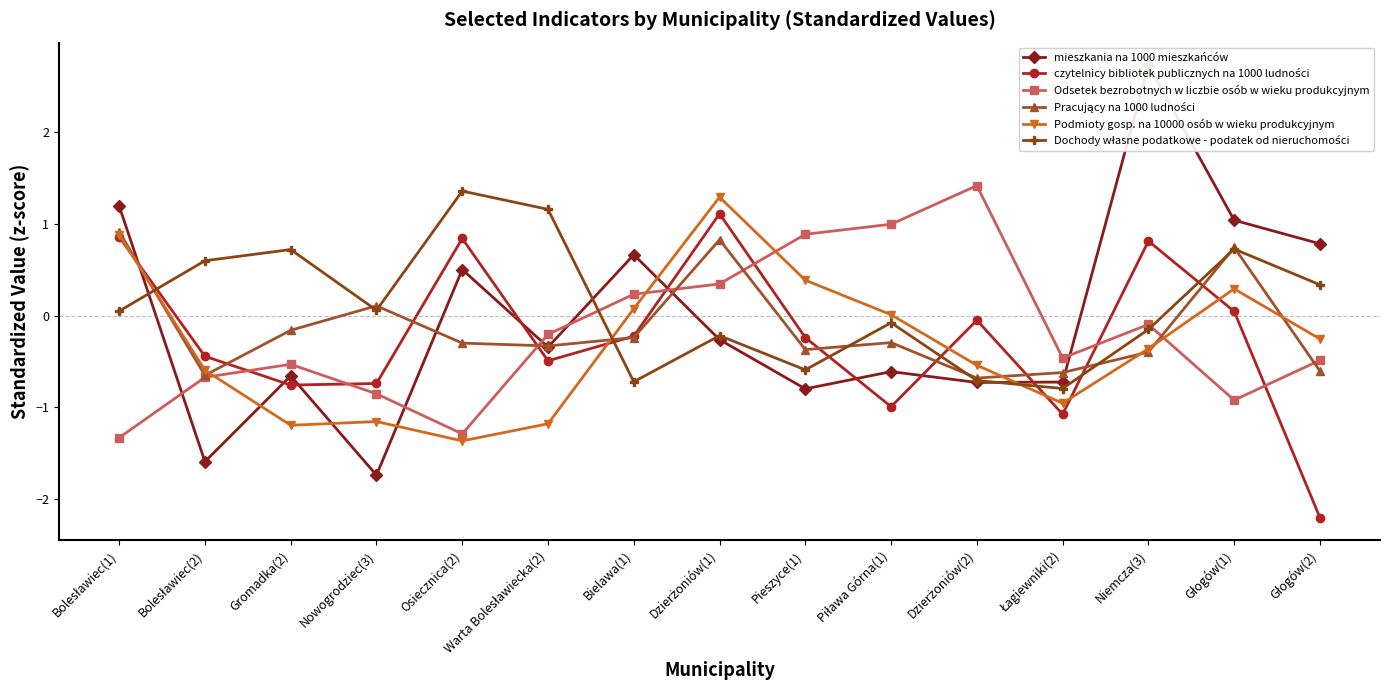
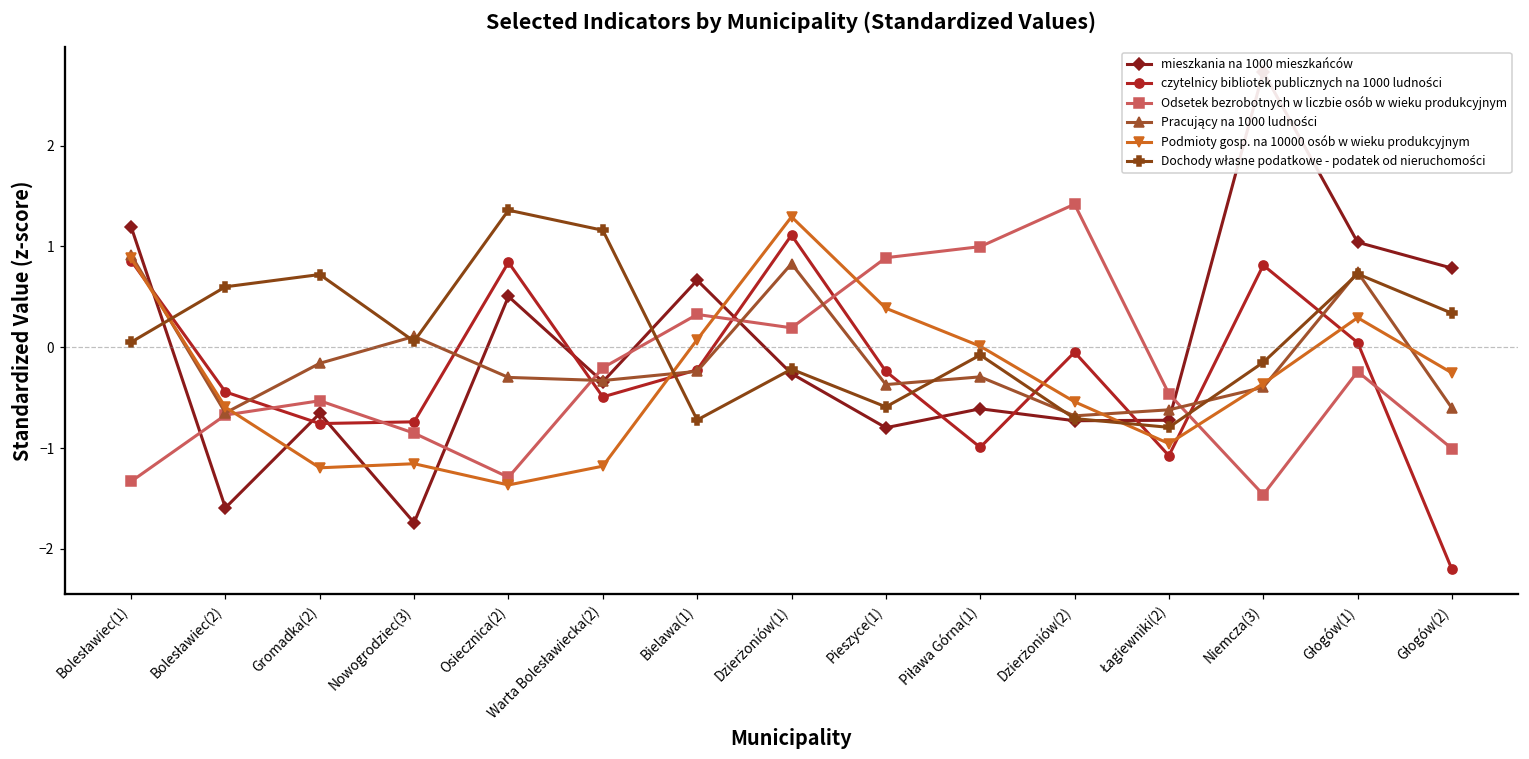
Odsetek bezrobotnych w liczbie osób w wieku produkcyjnym, Bielawa(1): 0.2 -> 0.3
Odsetek bezrobotnych w liczbie osób w wieku produkcyjnym, Dzierżoniów(1): 0.3 -> 0.2
Odsetek bezrobotnych w liczbie osób w wieku produkcyjnym, Niemcza(3): -0.1 -> -1.5
Odsetek bezrobotnych w liczbie osób w wieku produkcyjnym, Głogów(1): -0.9 -> -0.2
Odsetek bezrobotnych w liczbie osób w wieku produkcyjnym, Głogów(2): -0.5 -> -1.0
